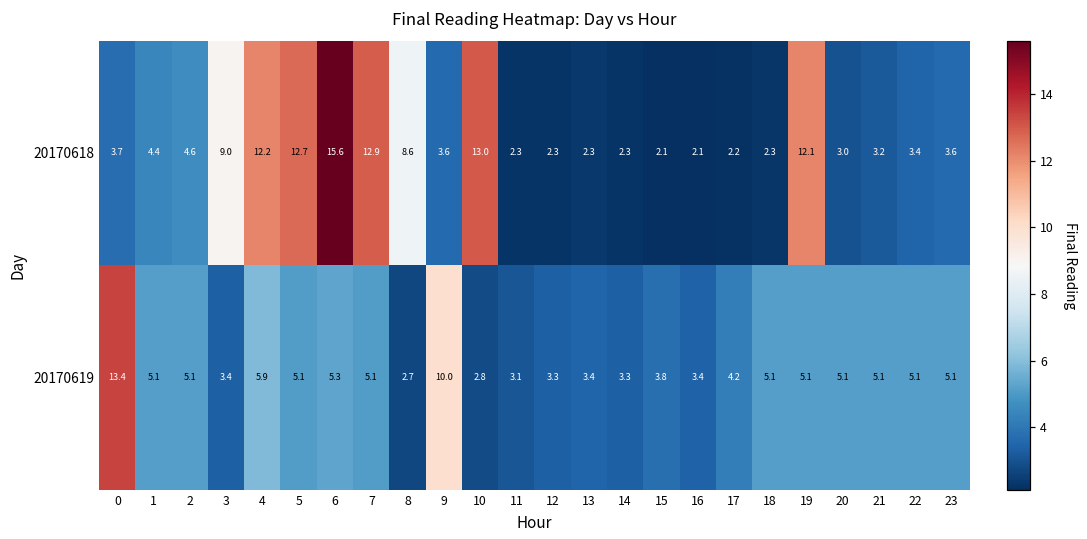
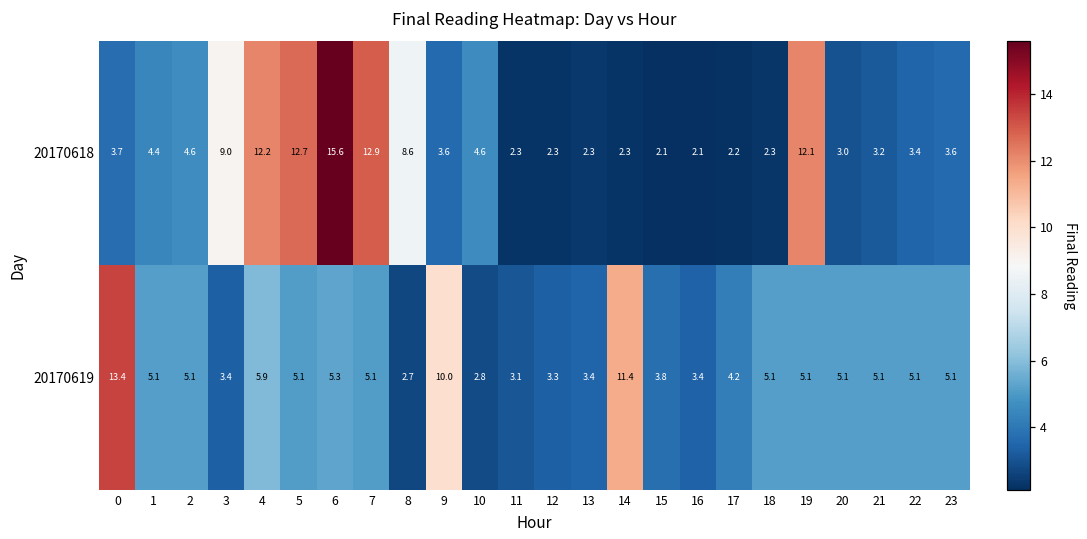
20170618, 10: 13.0 -> 4.6
20170619, 14: 3.3 -> 11.4
